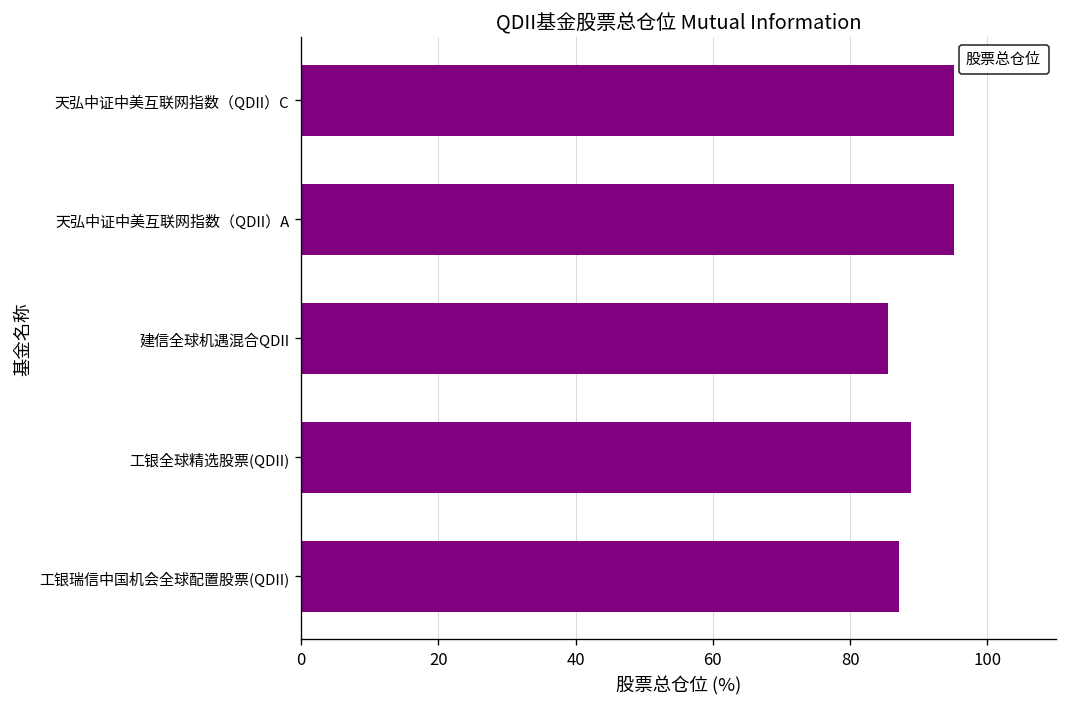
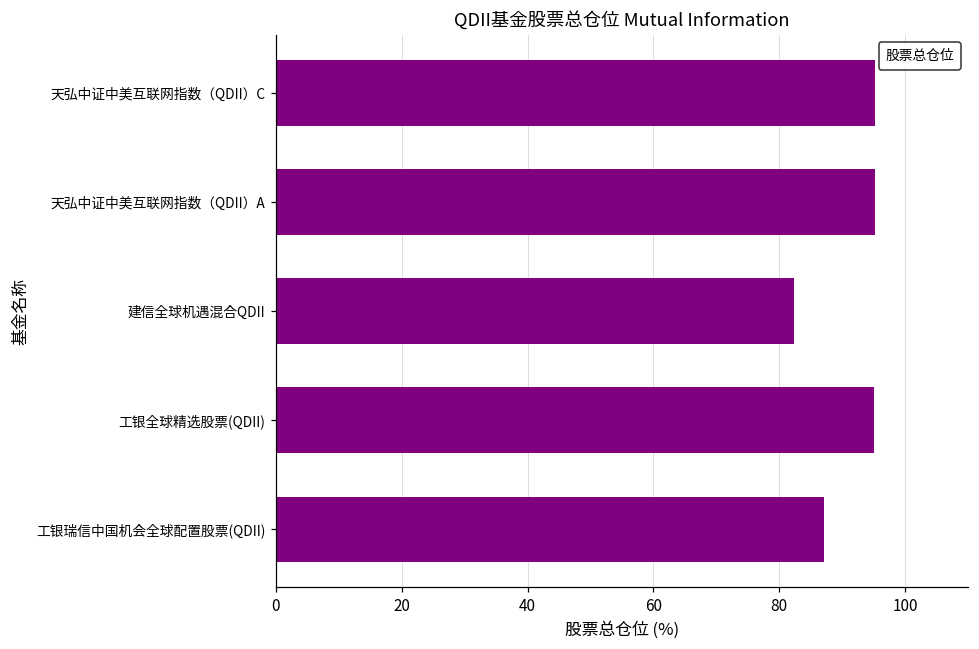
建信全球机遇混合QDII: 85 -> 82
工银全球精选股票(QDII): 89 -> 95
